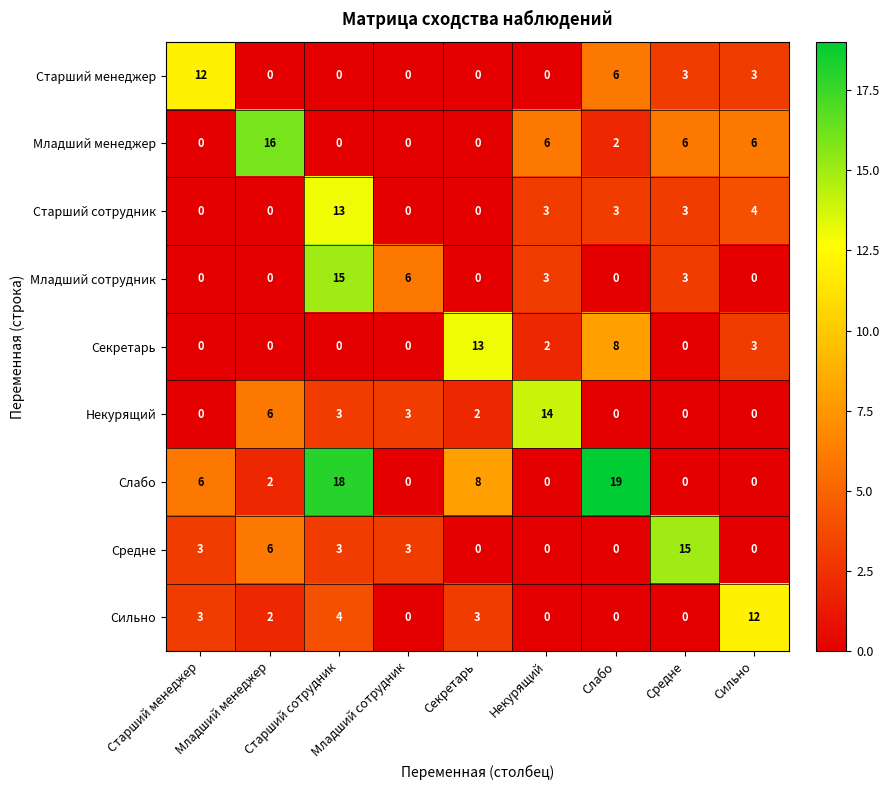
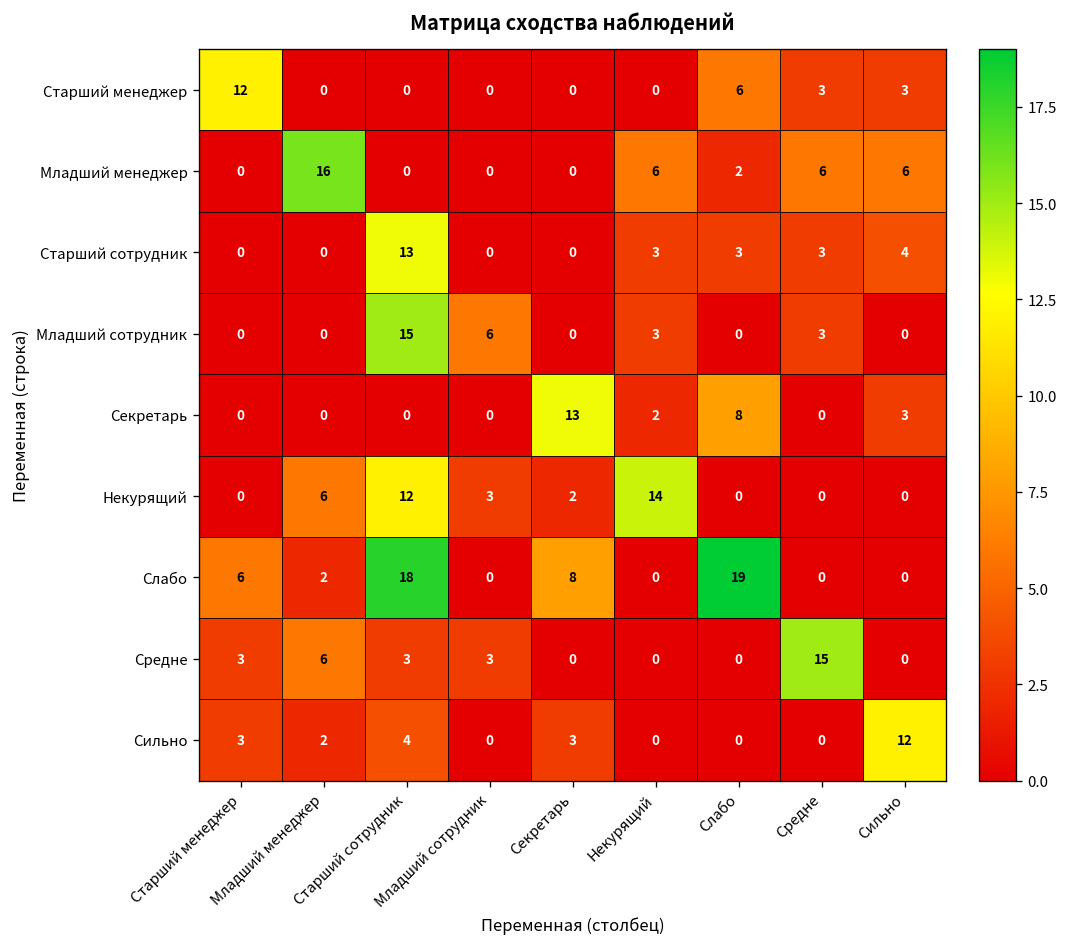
Некурящий, Старший сотрудник: 3 -> 12
